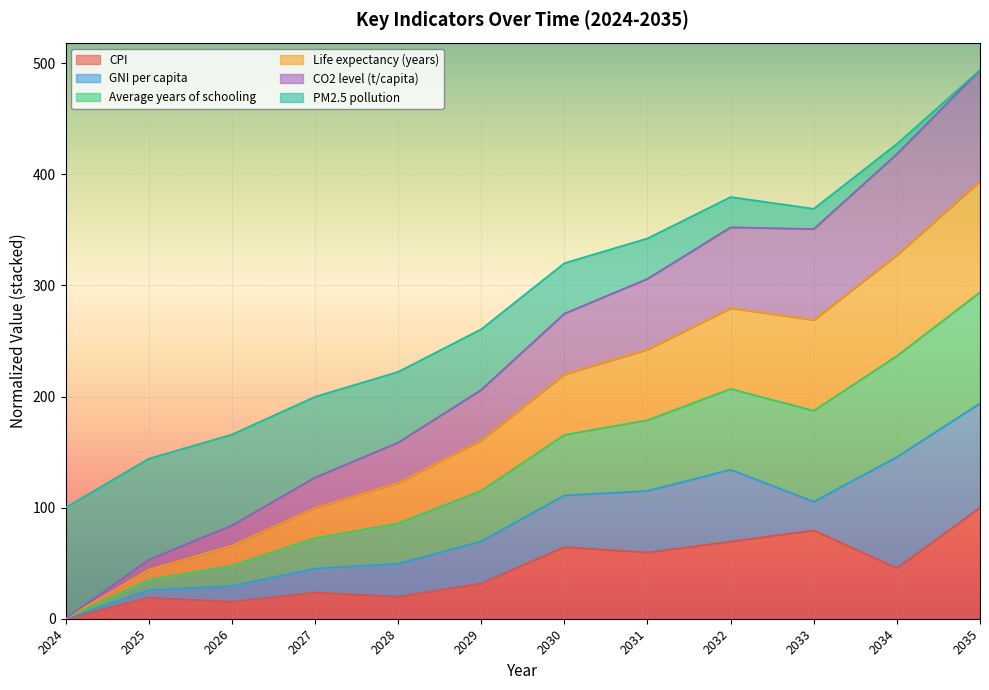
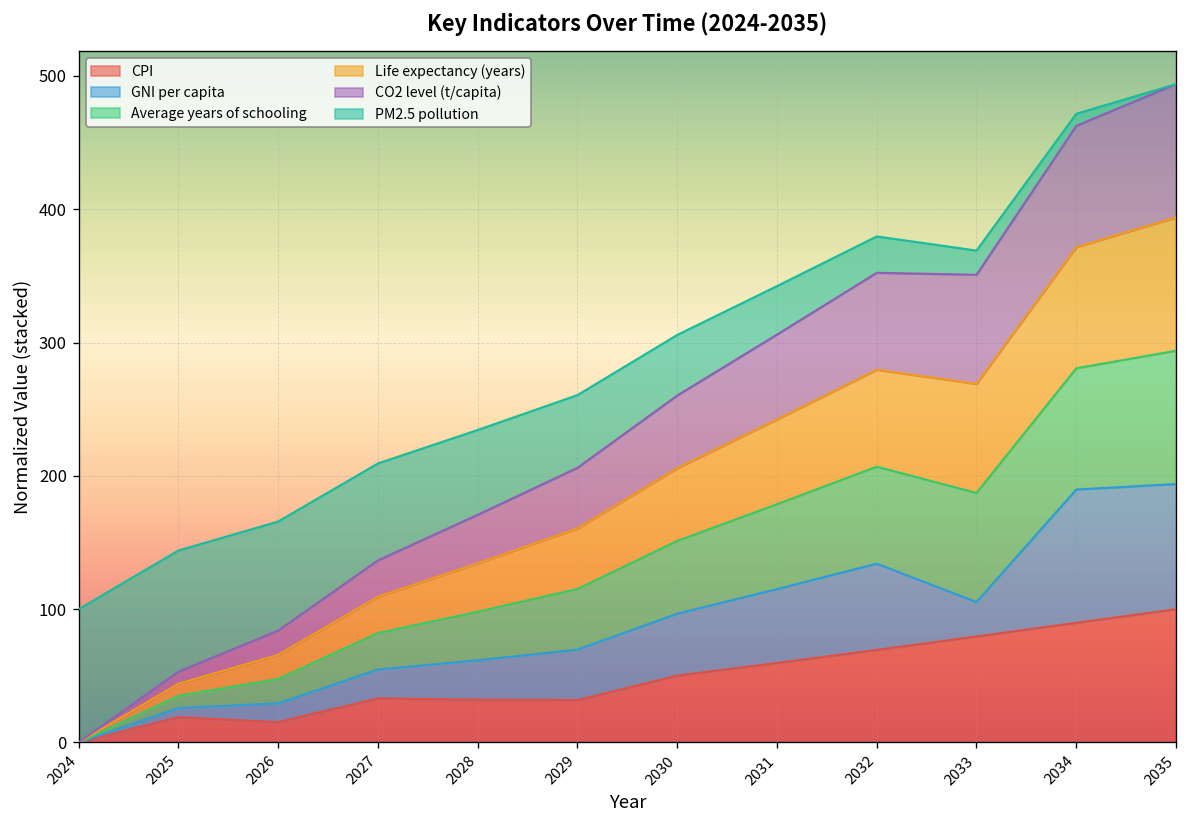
CPI, 2027: 24 -> 33
CPI, 2028: 20 -> 32
CPI, 2030: 65 -> 50
CPI, 2034: 46 -> 90
